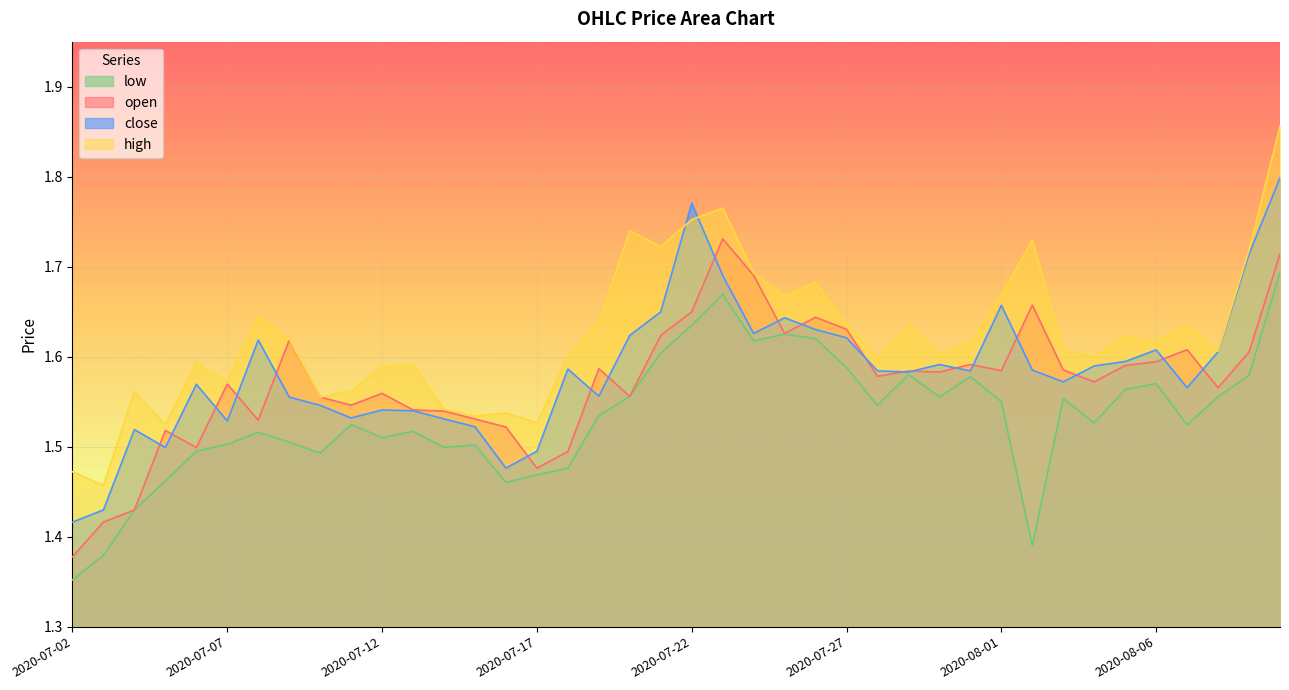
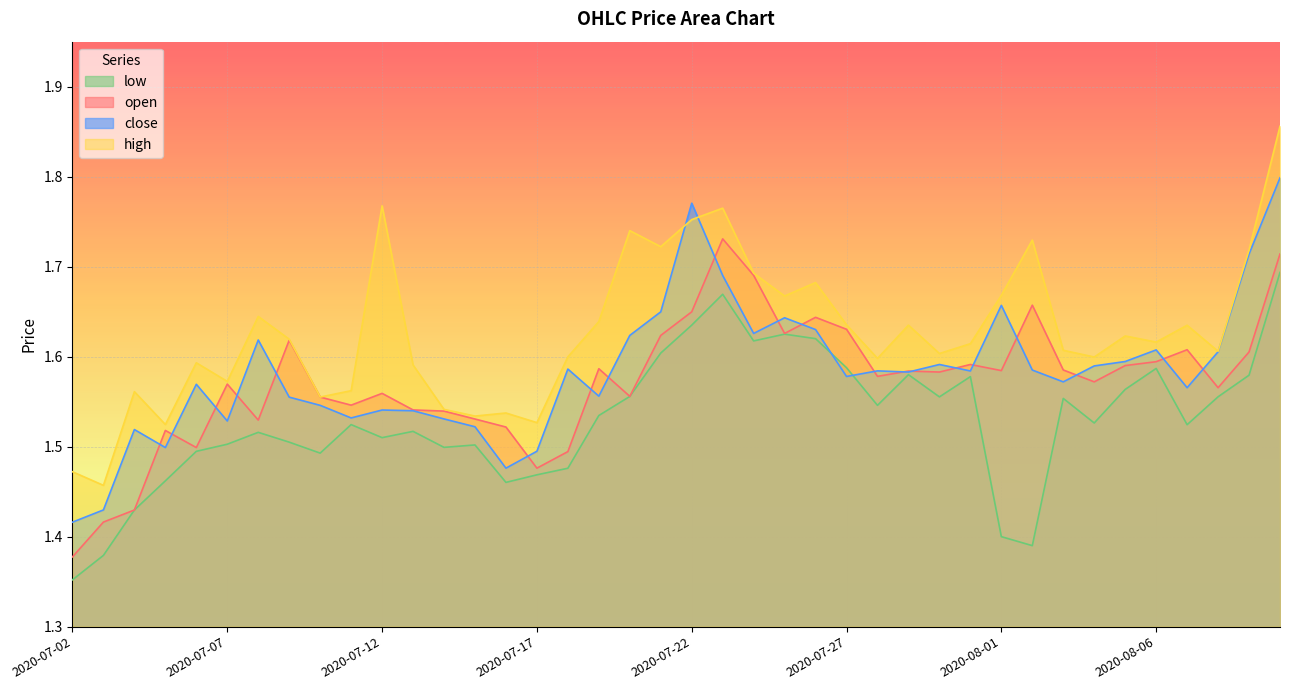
high, 2020-07-12: 1.59 -> 1.77
close, 2020-07-27: 1.62 -> 1.58
low, 2020-08-01: 1.55 -> 1.40
low, 2020-08-06: 1.57 -> 1.59
